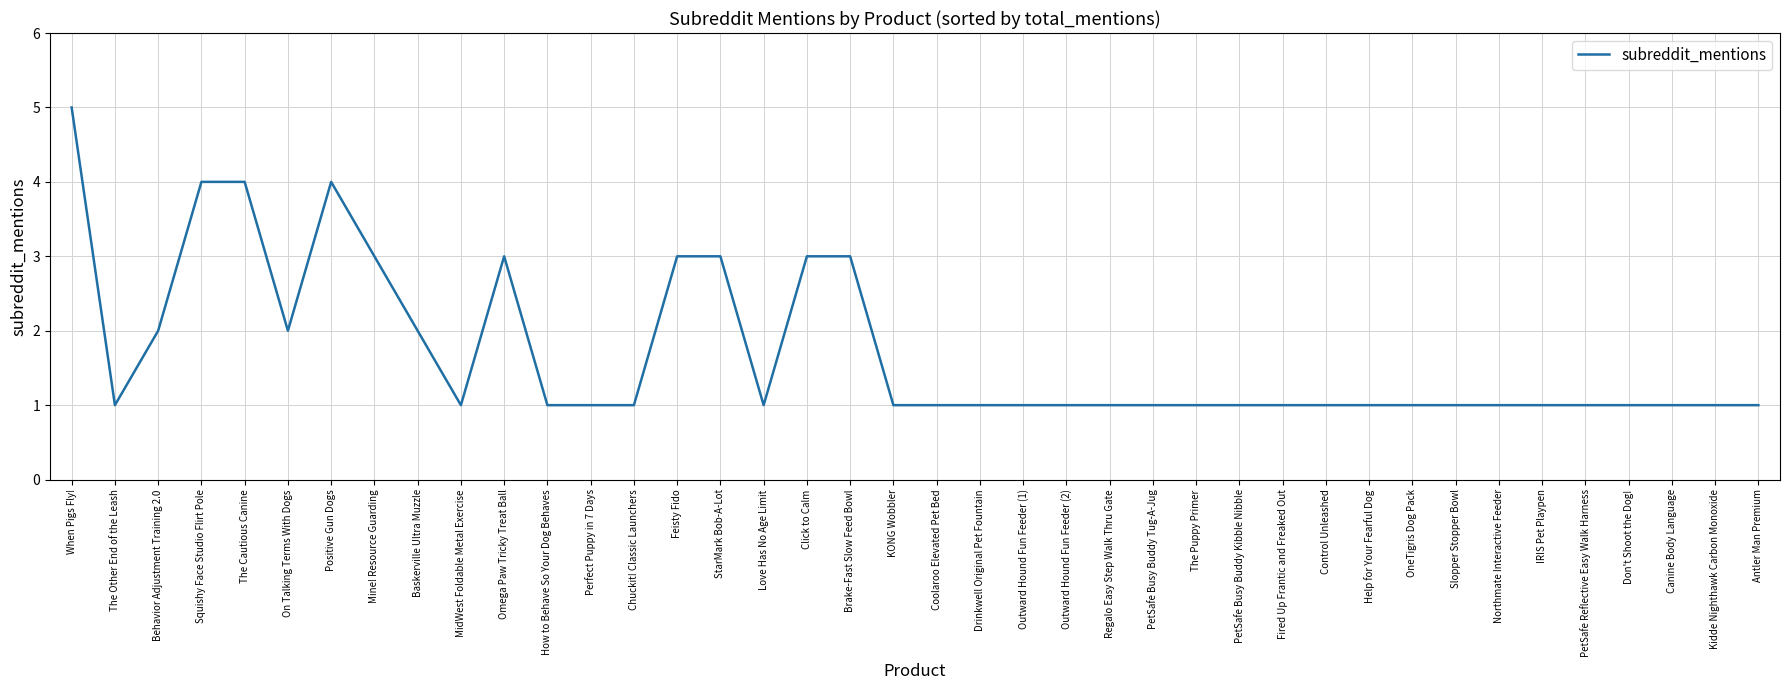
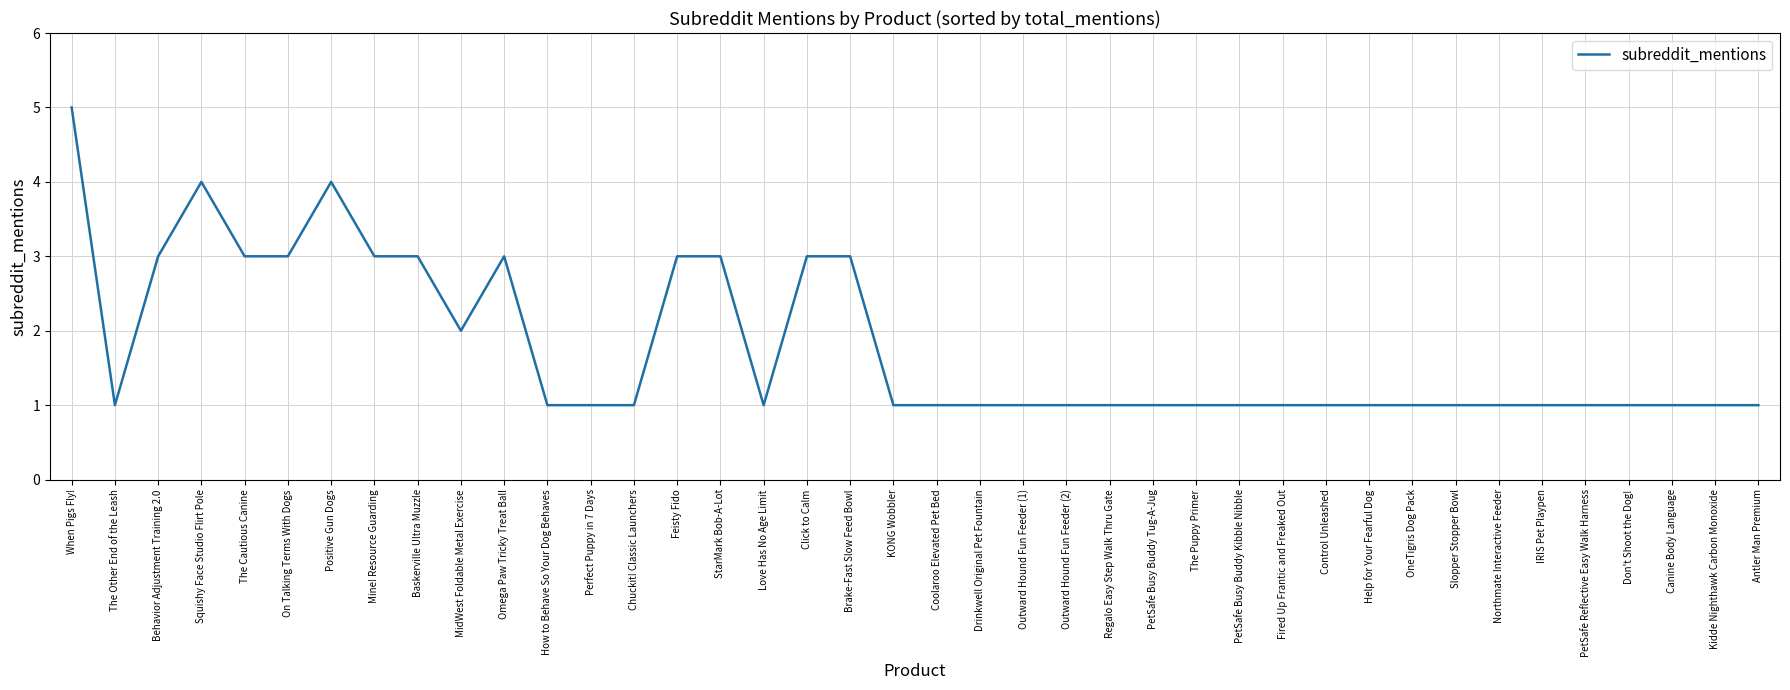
Behavior Adjustment Training 2.0: 2 -> 3
The Cautious Canine: 4 -> 3
On Talking Terms With Dogs: 2 -> 3
Baskerville Ultra Muzzle: 2 -> 3
MidWest Foldable Metal Exercise: 1 -> 2
